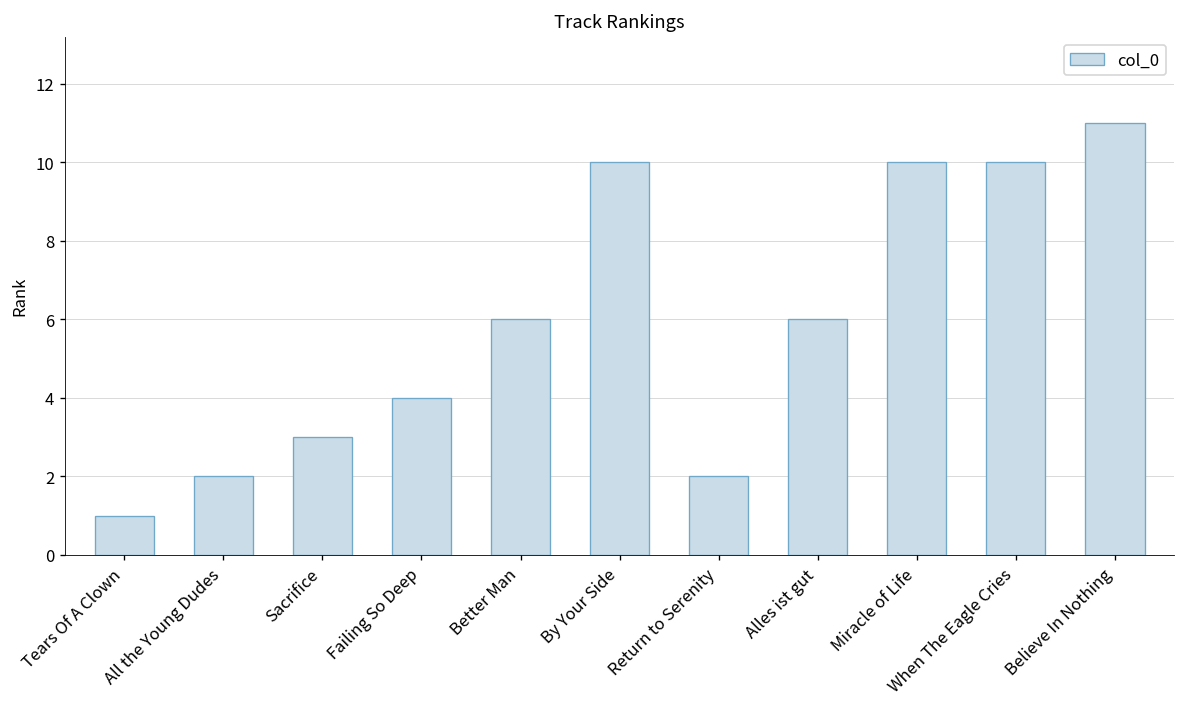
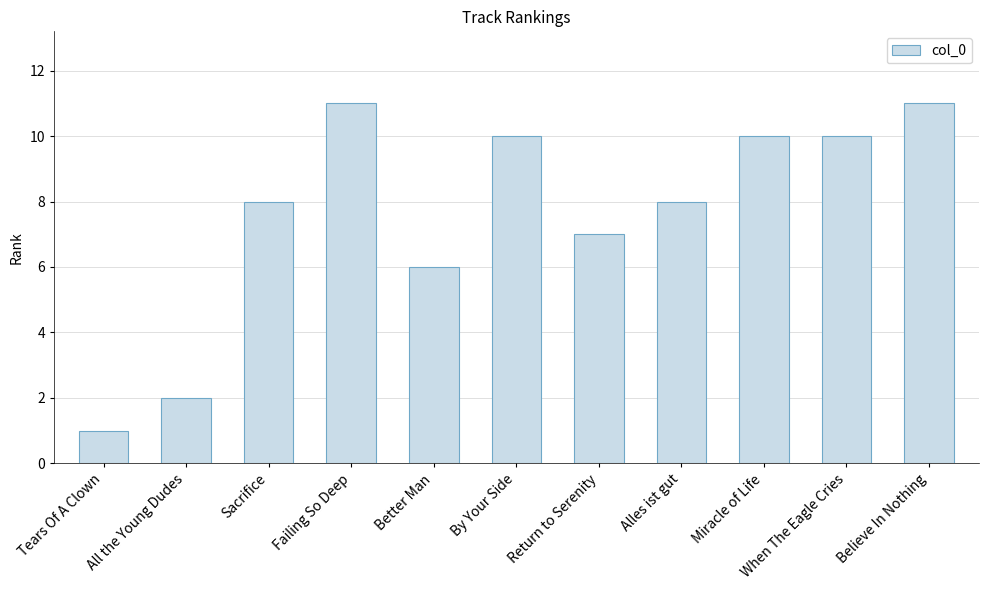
Sacrifice: 3 -> 8
Failing So Deep: 4 -> 11
Return to Serenity: 2 -> 7
Alles ist gut: 6 -> 8
